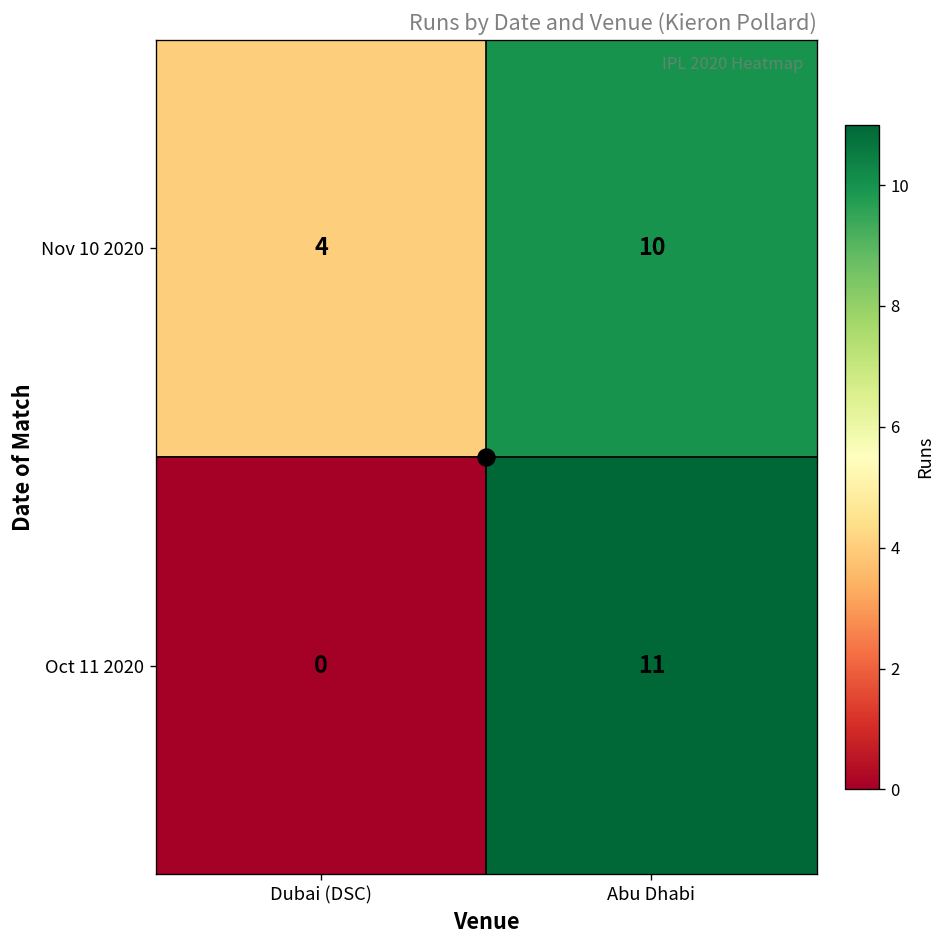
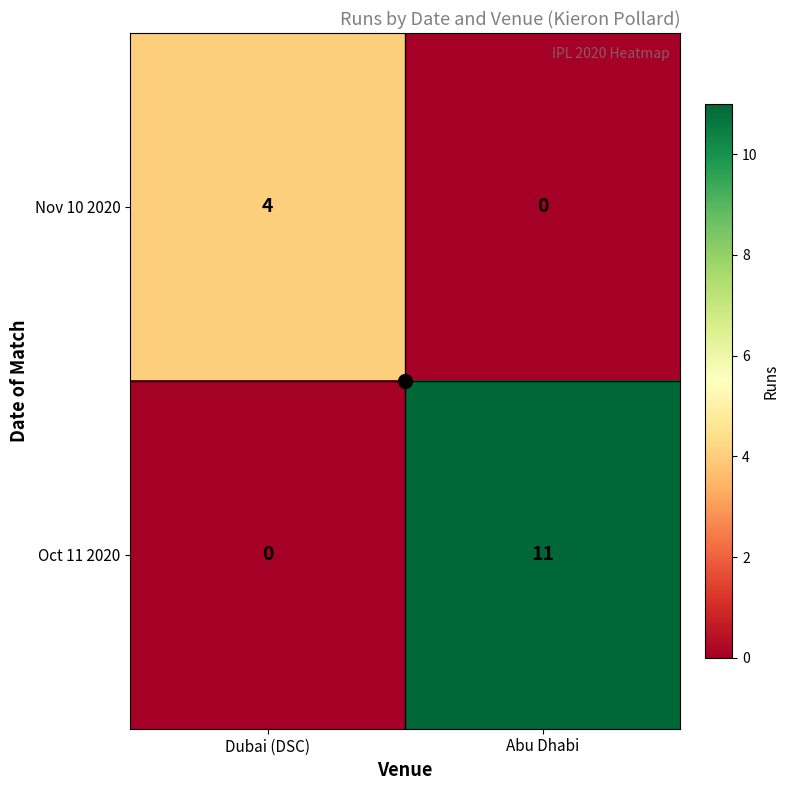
Nov 10 2020, Abu Dhabi: 10 -> 0
